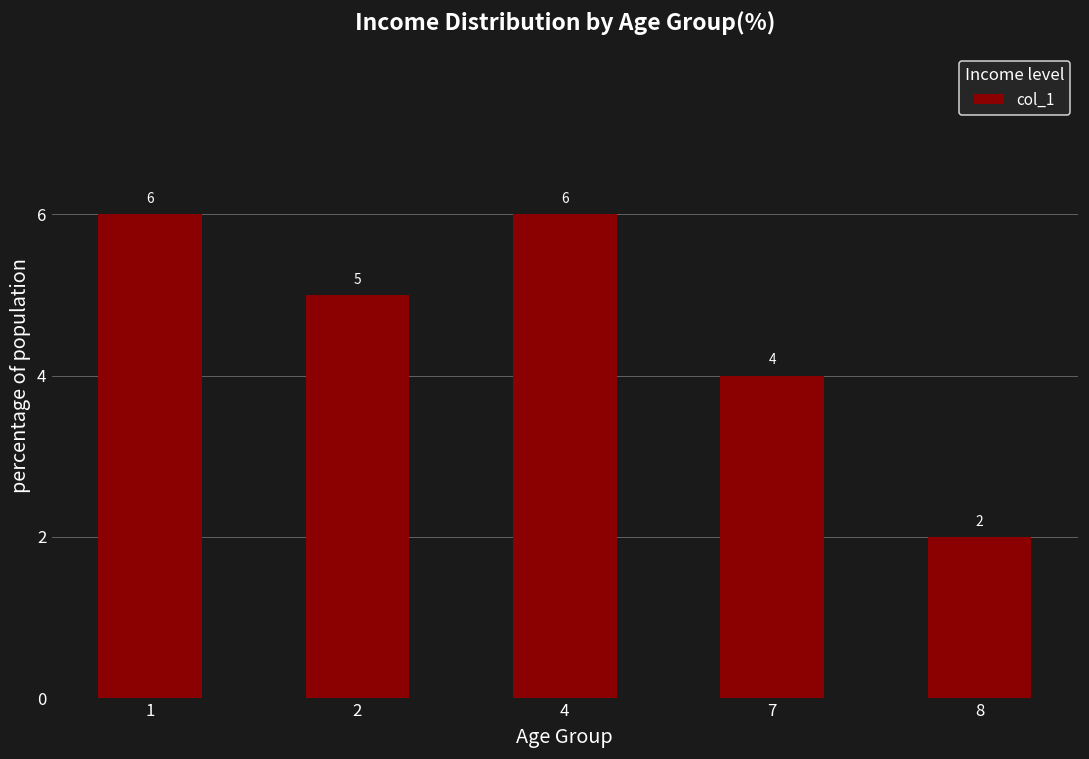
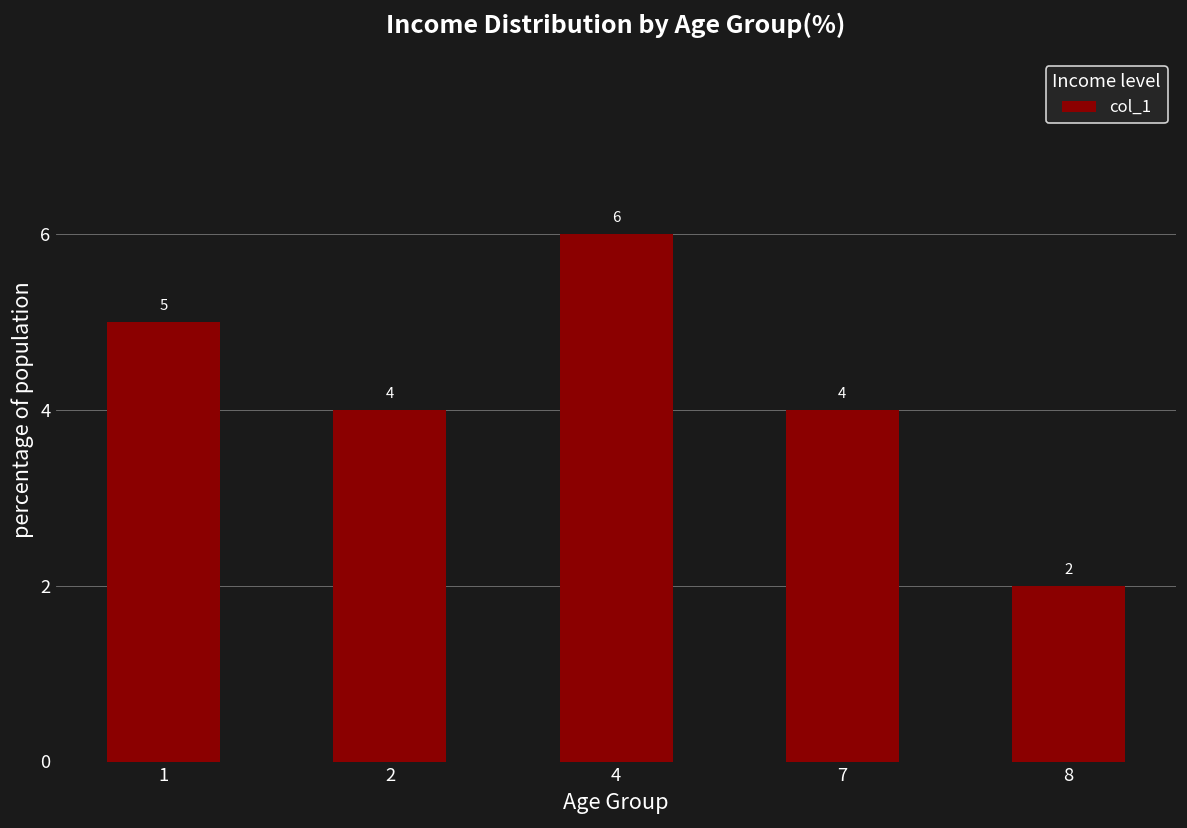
1: 6 -> 5
2: 5 -> 4
